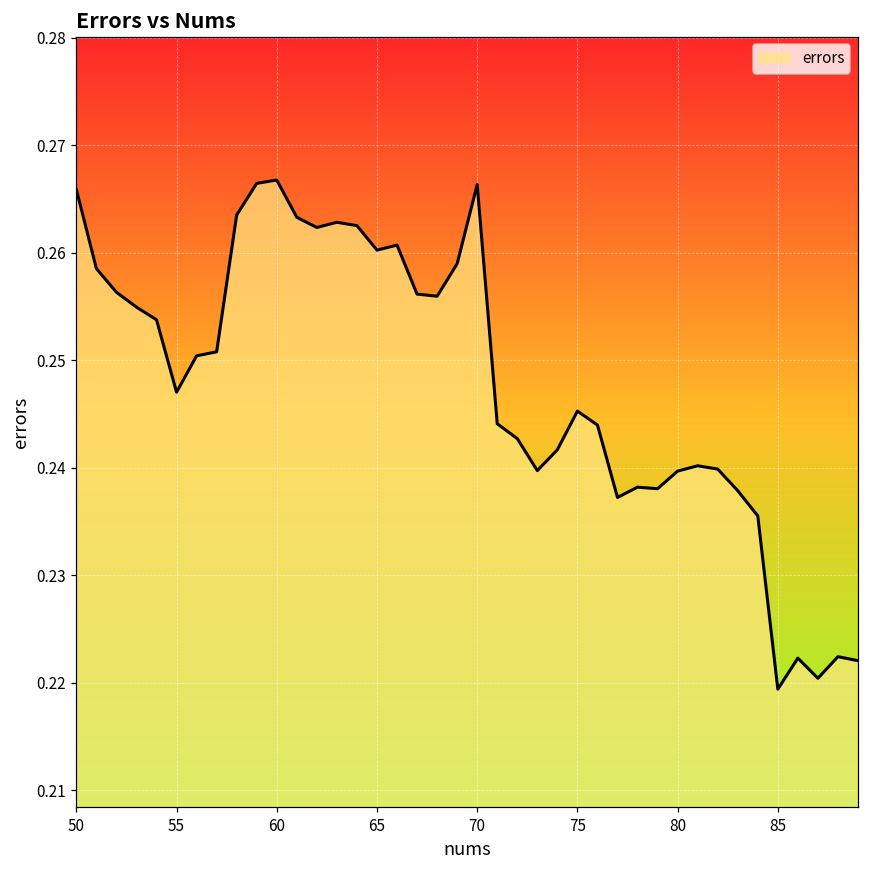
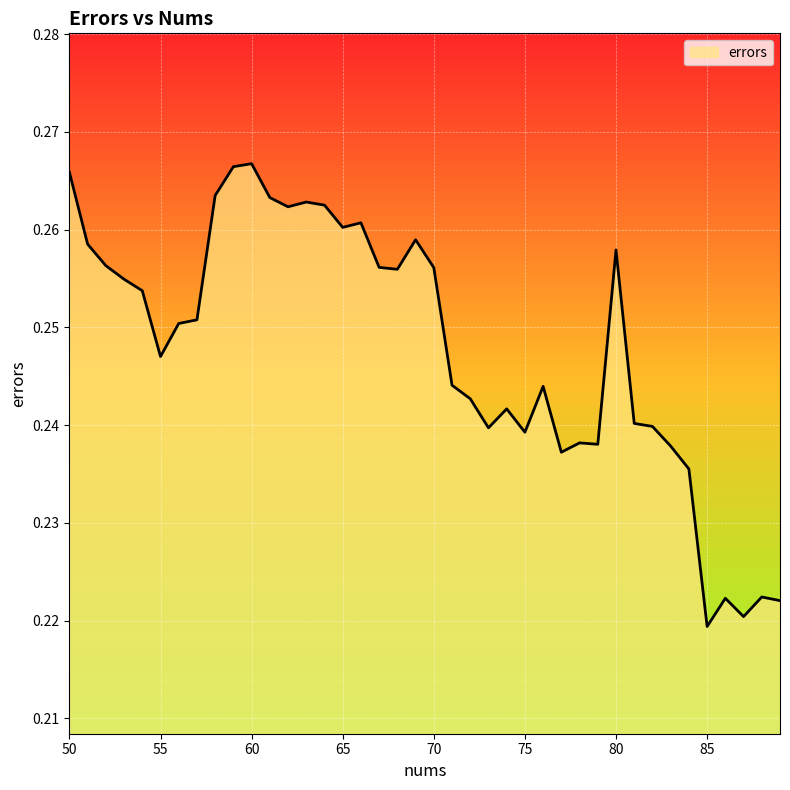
70: 0.266 -> 0.256
75: 0.245 -> 0.239
80: 0.240 -> 0.258
